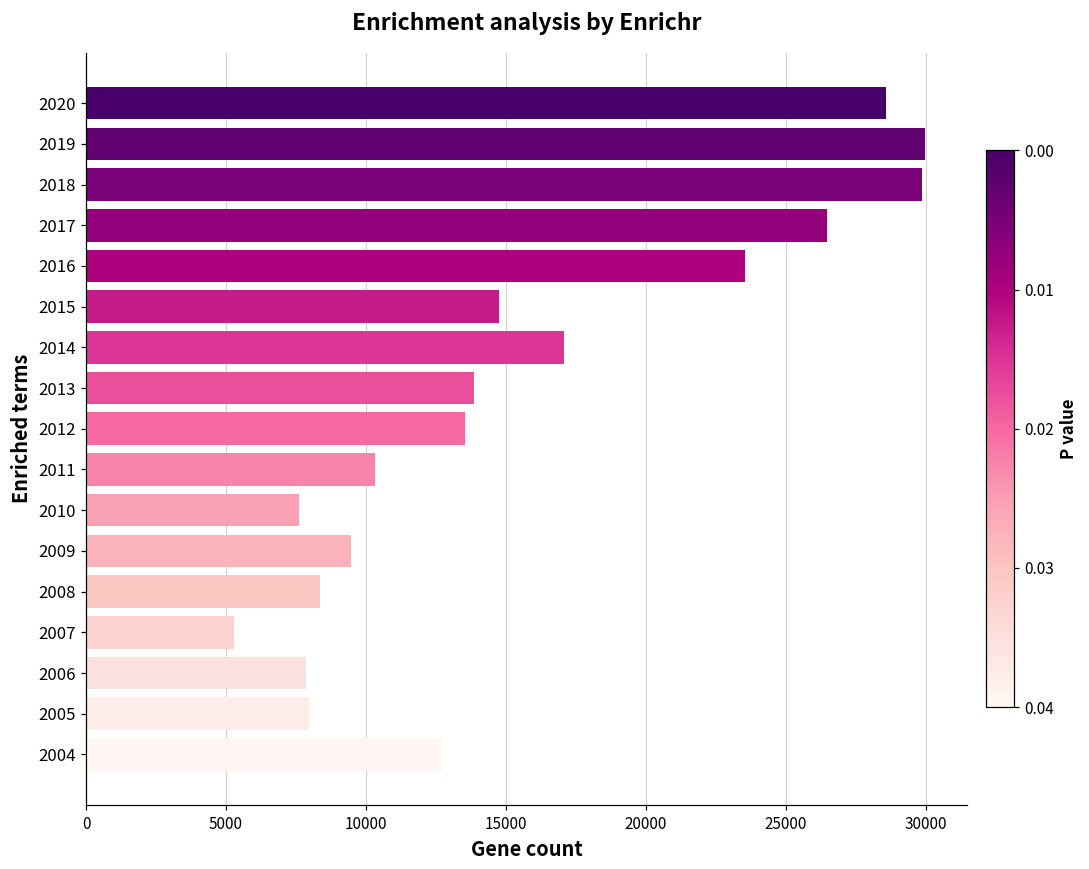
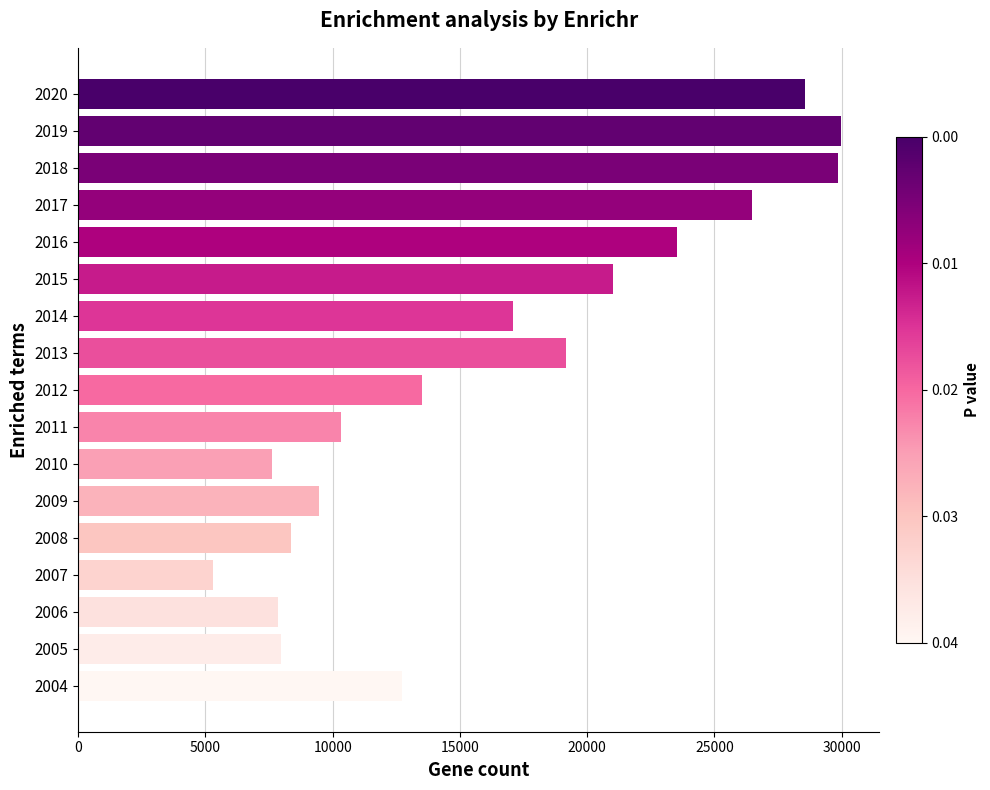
2015: 14700 -> 21000
2013: 13900 -> 19200
